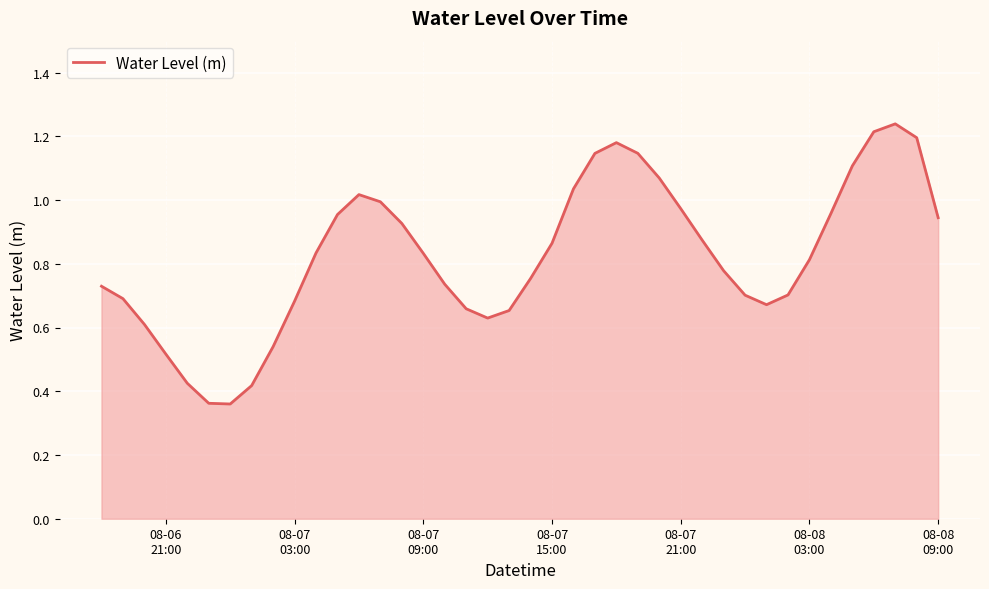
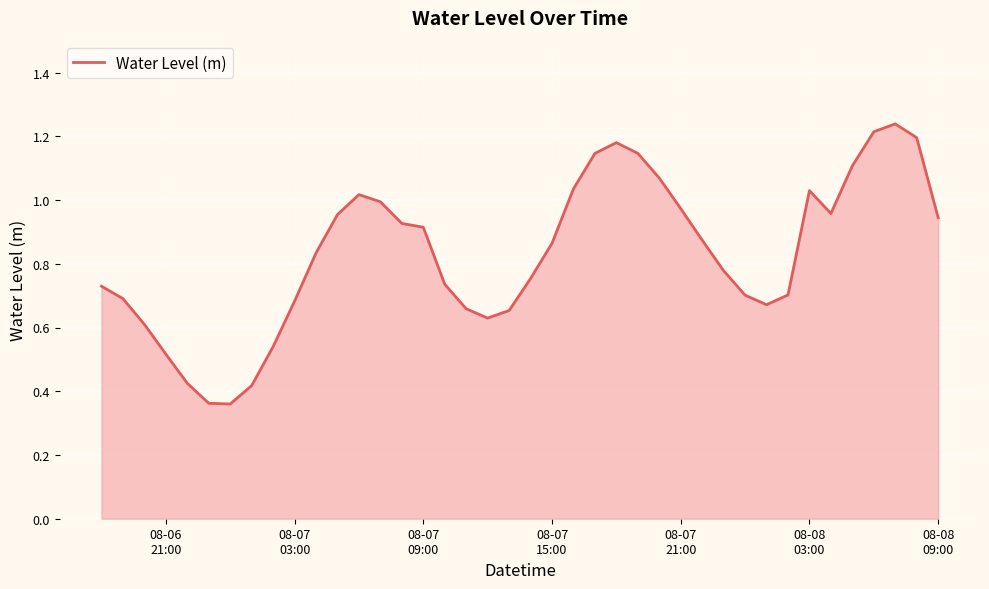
08-07 09:00: 0.83 -> 0.91
08-08 03:00: 0.81 -> 1.03
